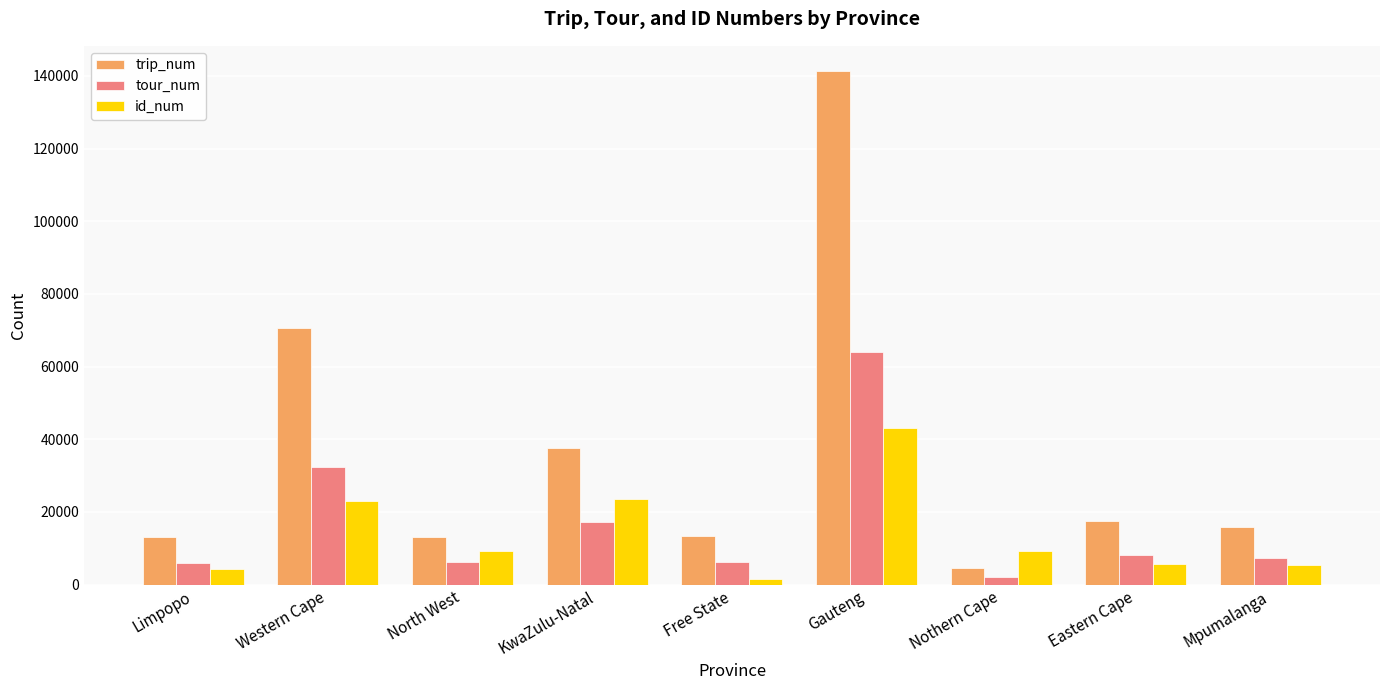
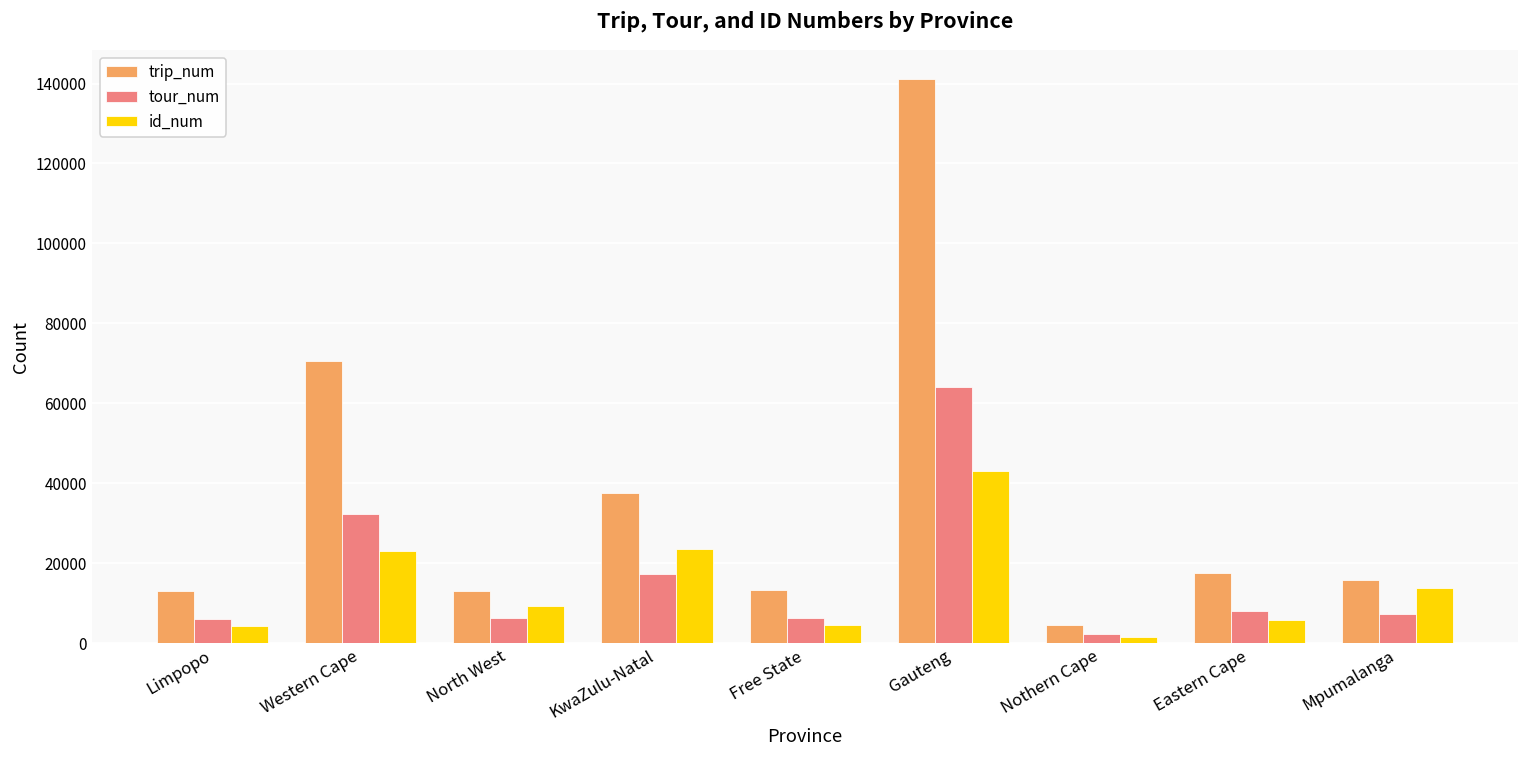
id_num, Free State: 2000 -> 4000
id_num, Nothern Cape: 9000 -> 1000
id_num, Mpumalanga: 5000 -> 14000
